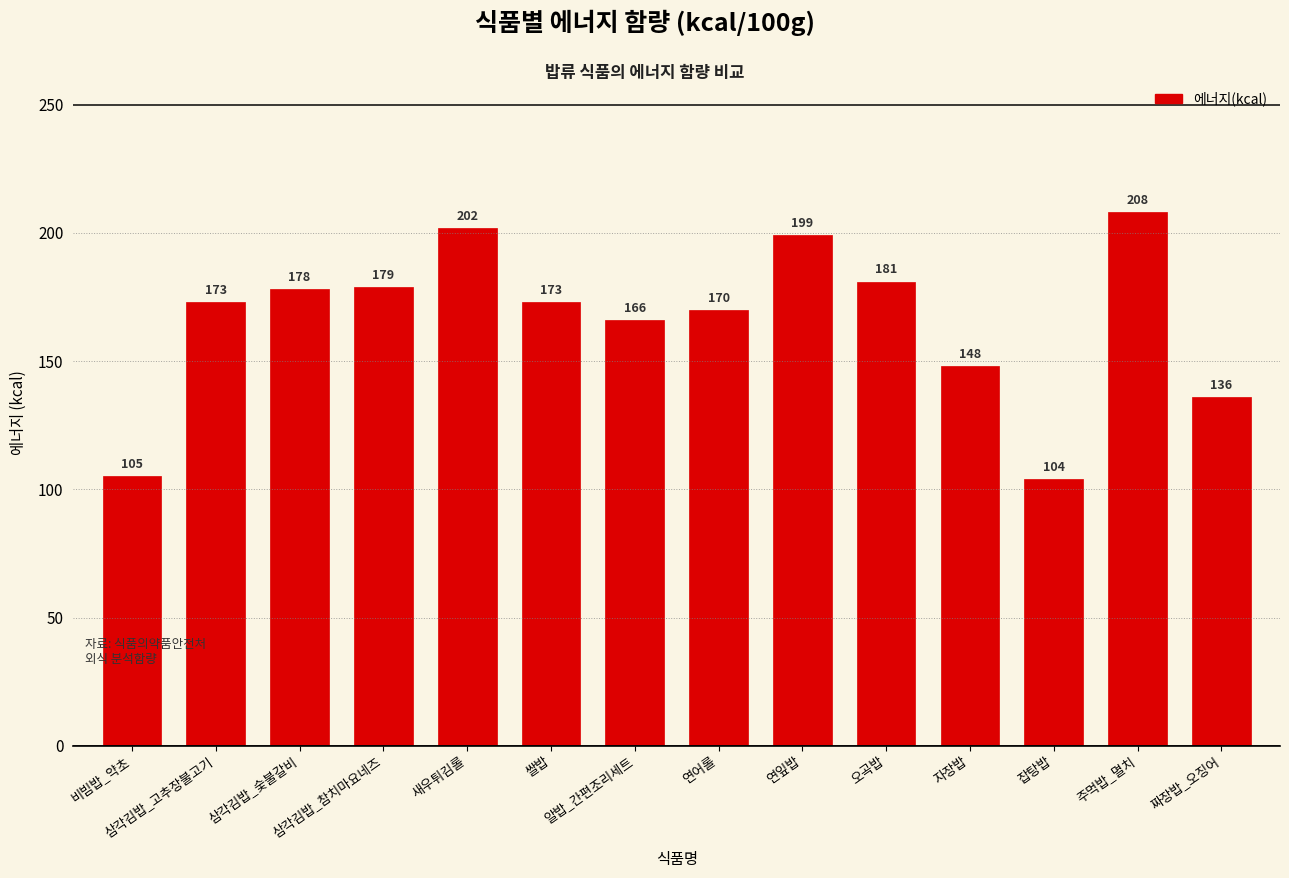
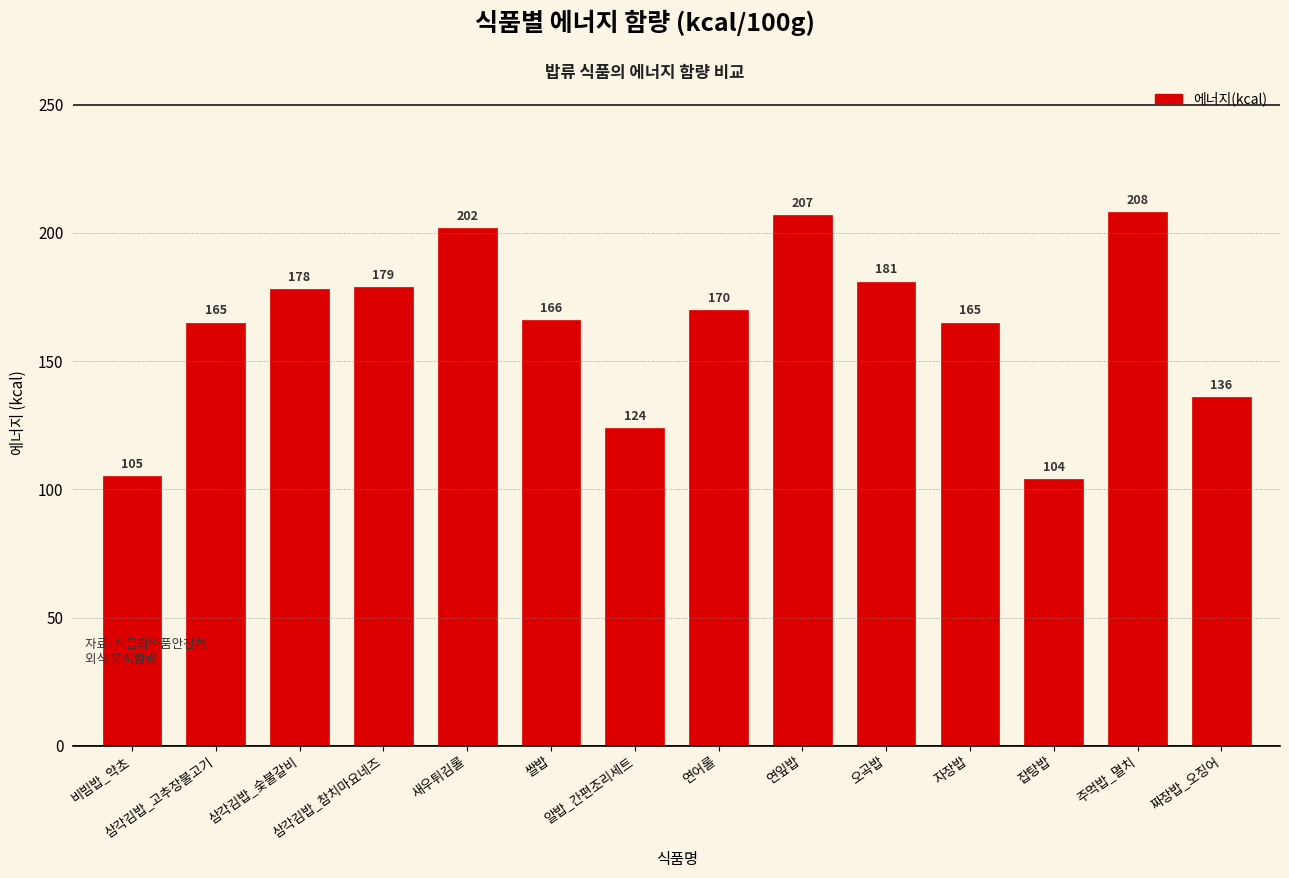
삼각김밥_고추장불고기: 173 -> 165
쌀밥: 173 -> 166
알밥_간편조리세트: 166 -> 124
연잎밥: 199 -> 207
자장밥: 148 -> 165
